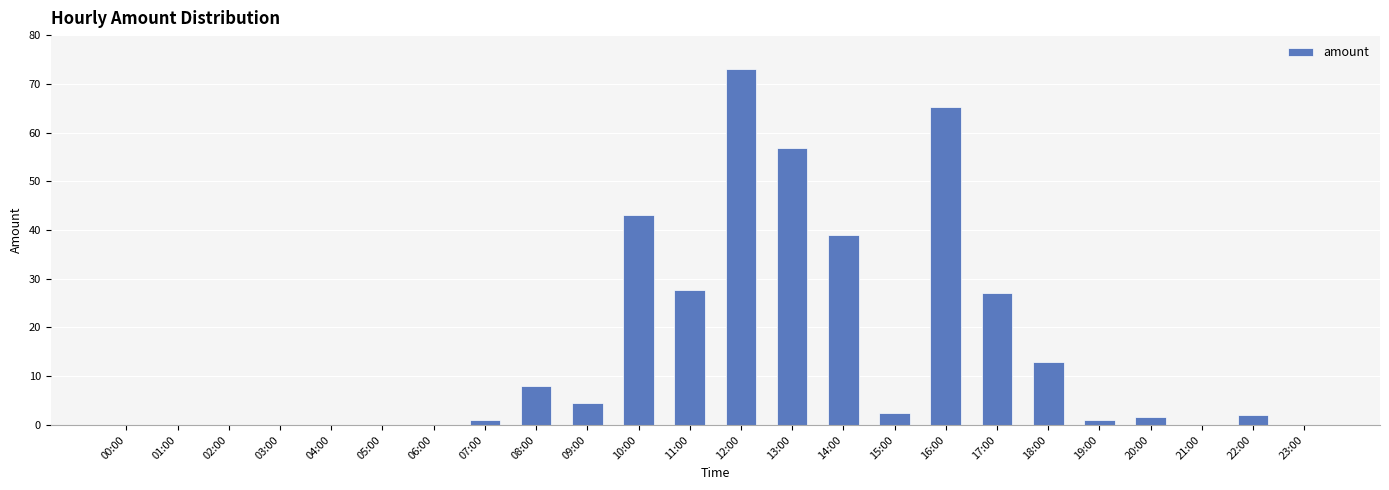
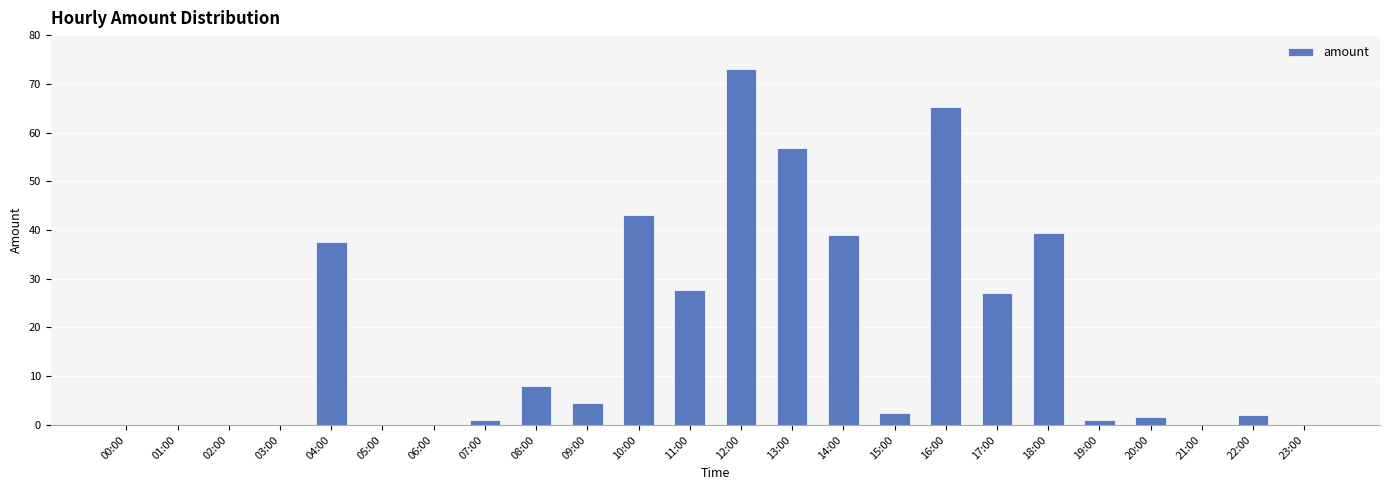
04:00: 0 -> 38
18:00: 13 -> 39
